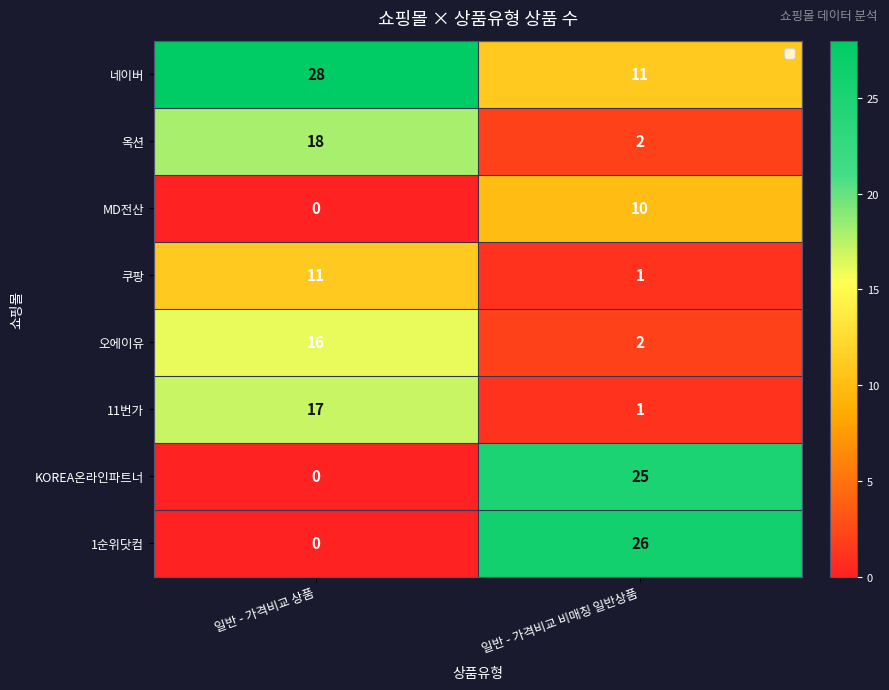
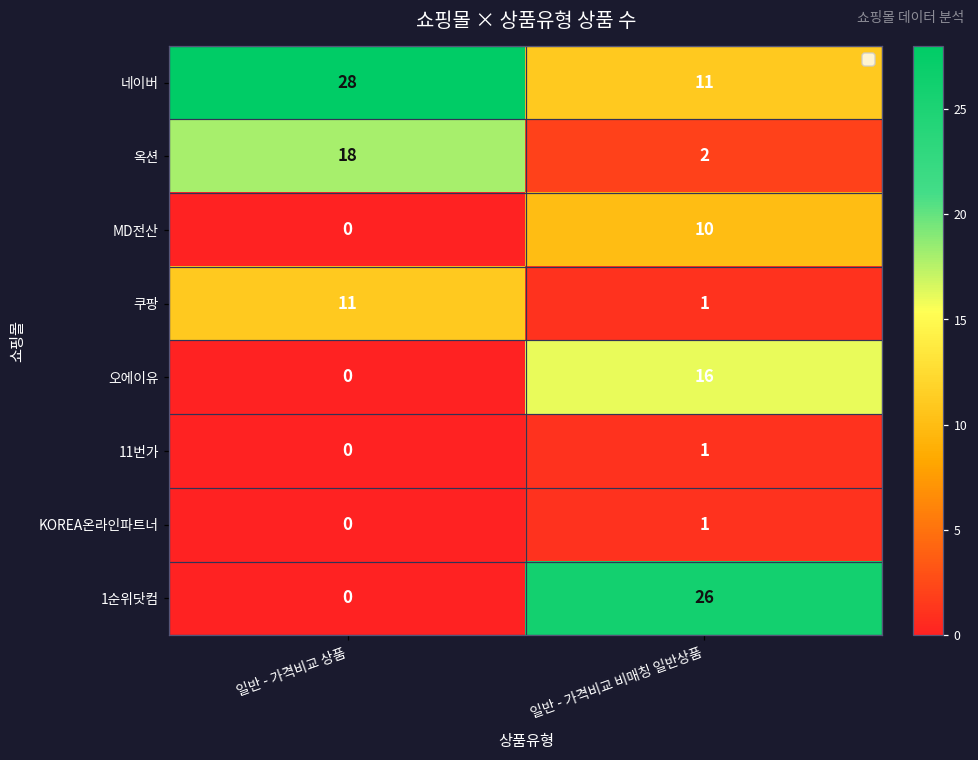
오에이유, 일반 - 가격비교 상품: 16 -> 0
오에이유, 일반 - 가격비교 비매칭 일반상품: 2 -> 16
11번가, 일반 - 가격비교 상품: 17 -> 0
KOREA온라인파트너, 일반 - 가격비교 비매칭 일반상품: 25 -> 1
